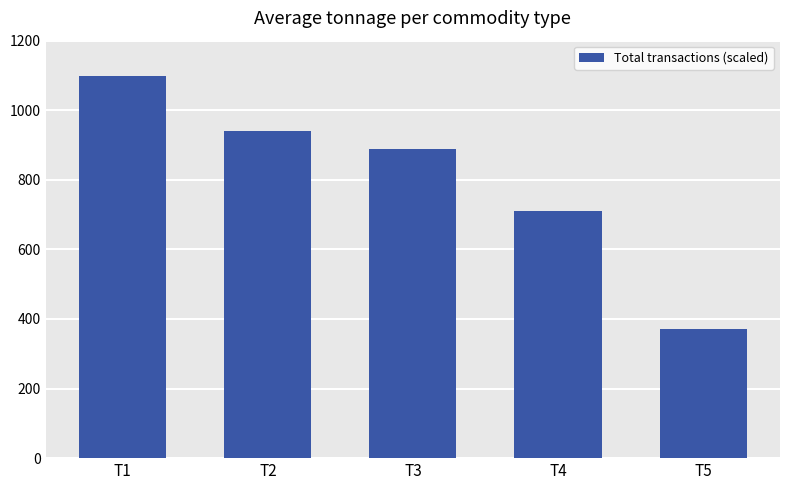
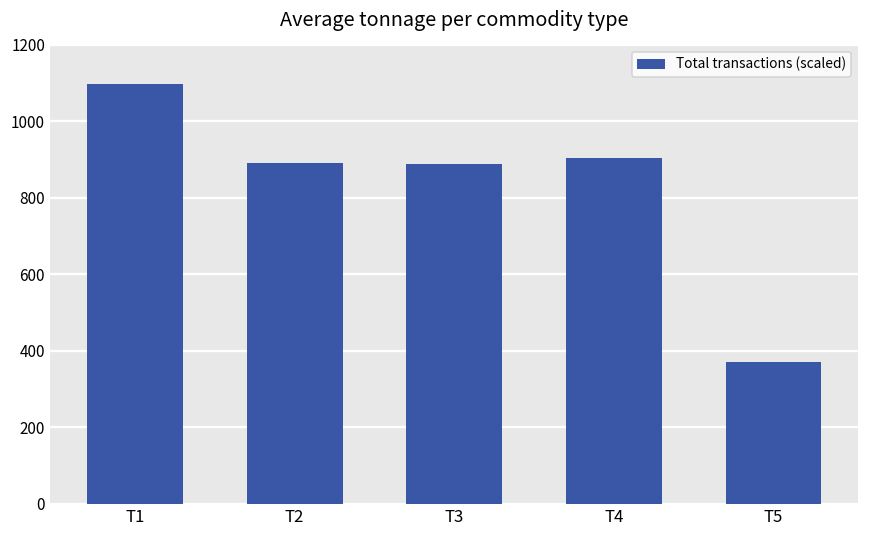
T2: 940 -> 890
T4: 710 -> 910
